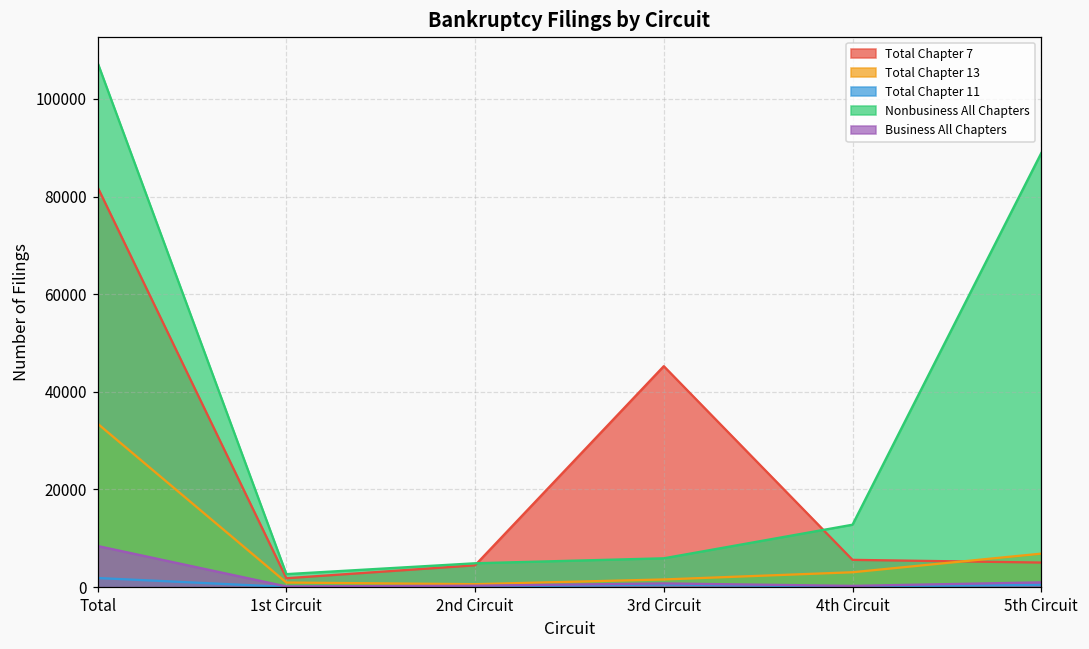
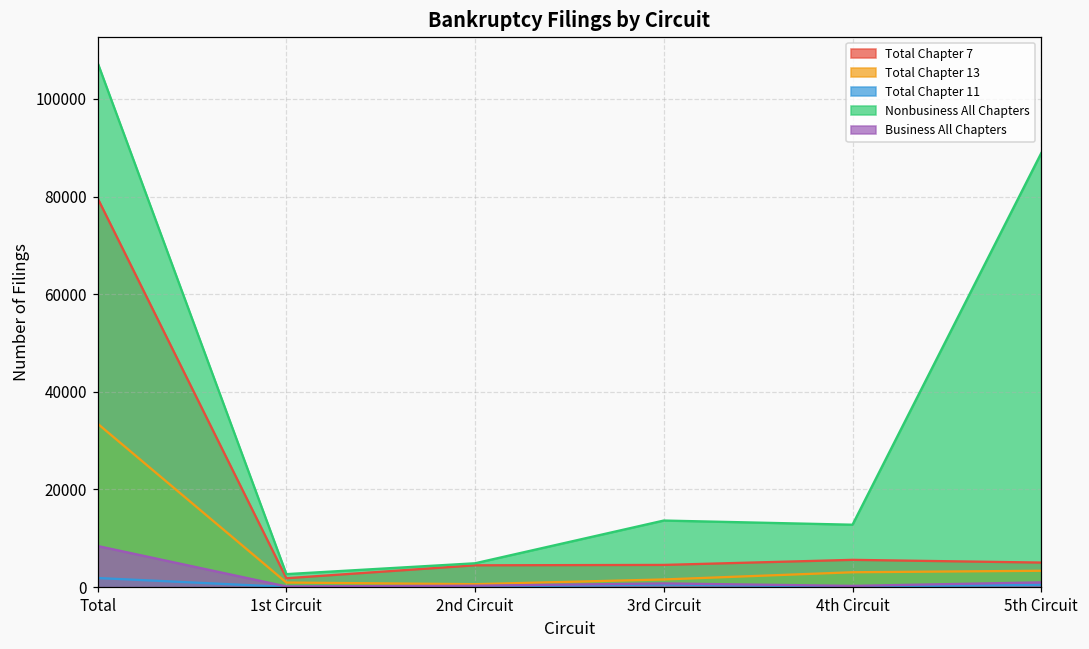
Total Chapter 7, Total: 82000 -> 80000
Total Chapter 7, 3rd Circuit: 45000 -> 5000
Nonbusiness All Chapters, 3rd Circuit: 6000 -> 14000
Total Chapter 13, 5th Circuit: 7000 -> 3000
